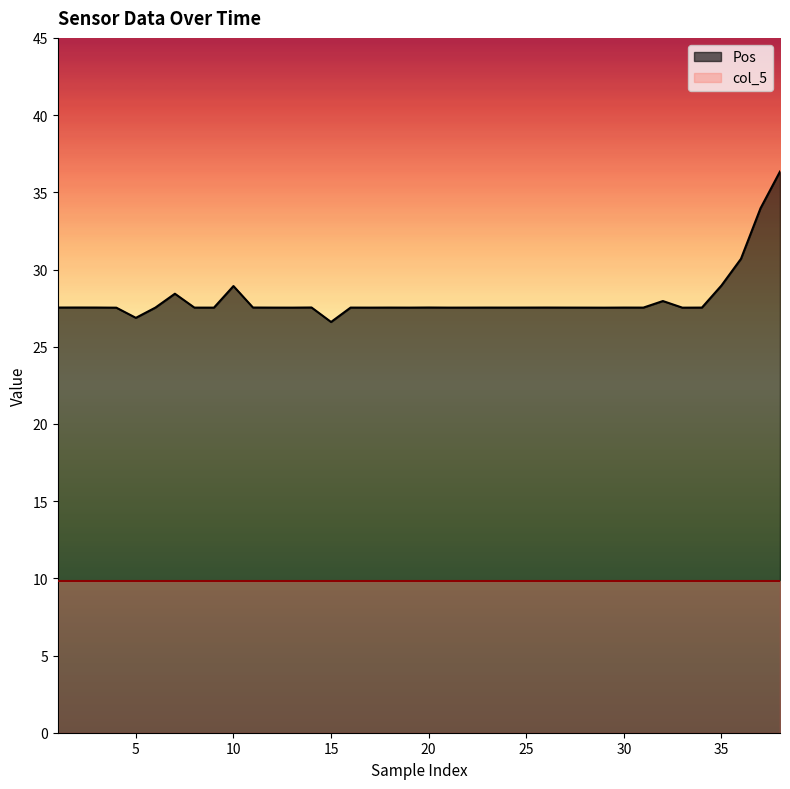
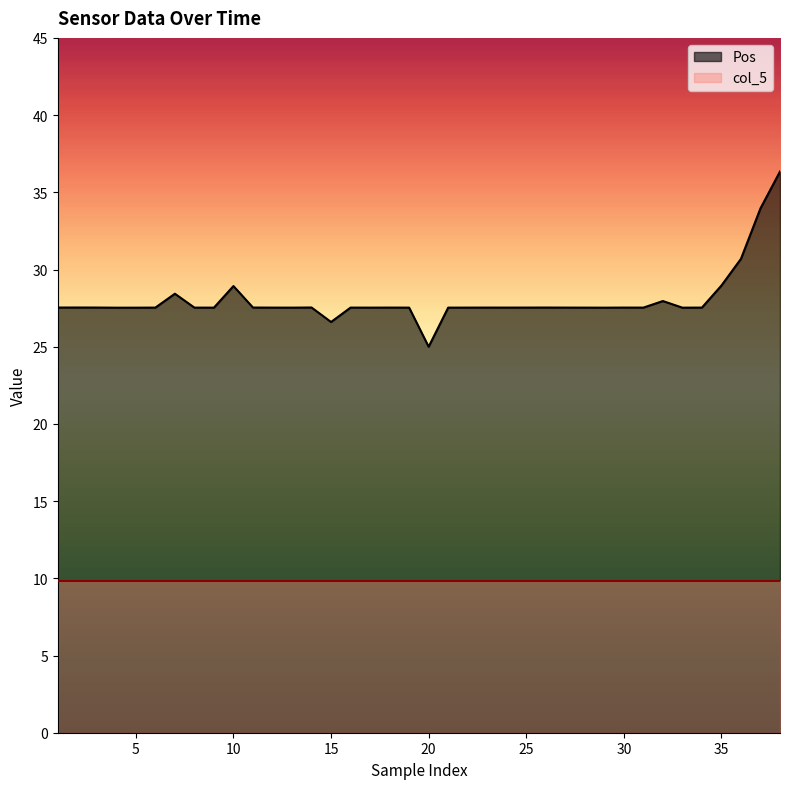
Pos, 5: 26.9 -> 27.5
Pos, 20: 27.5 -> 25.0
